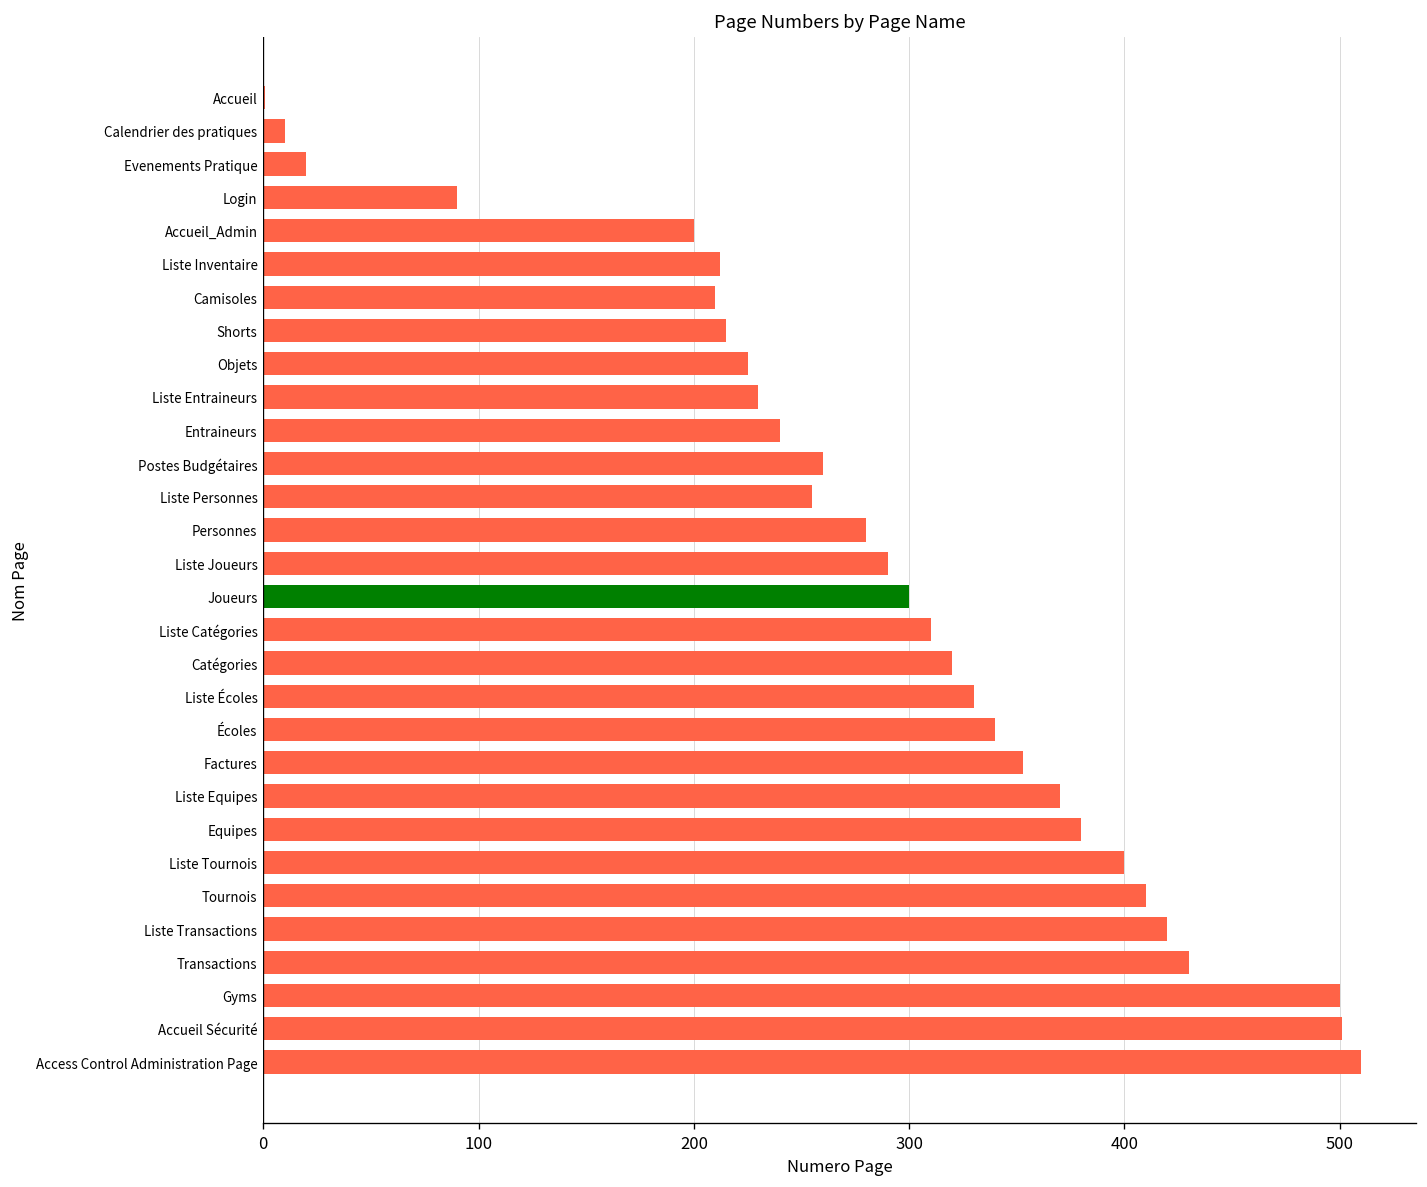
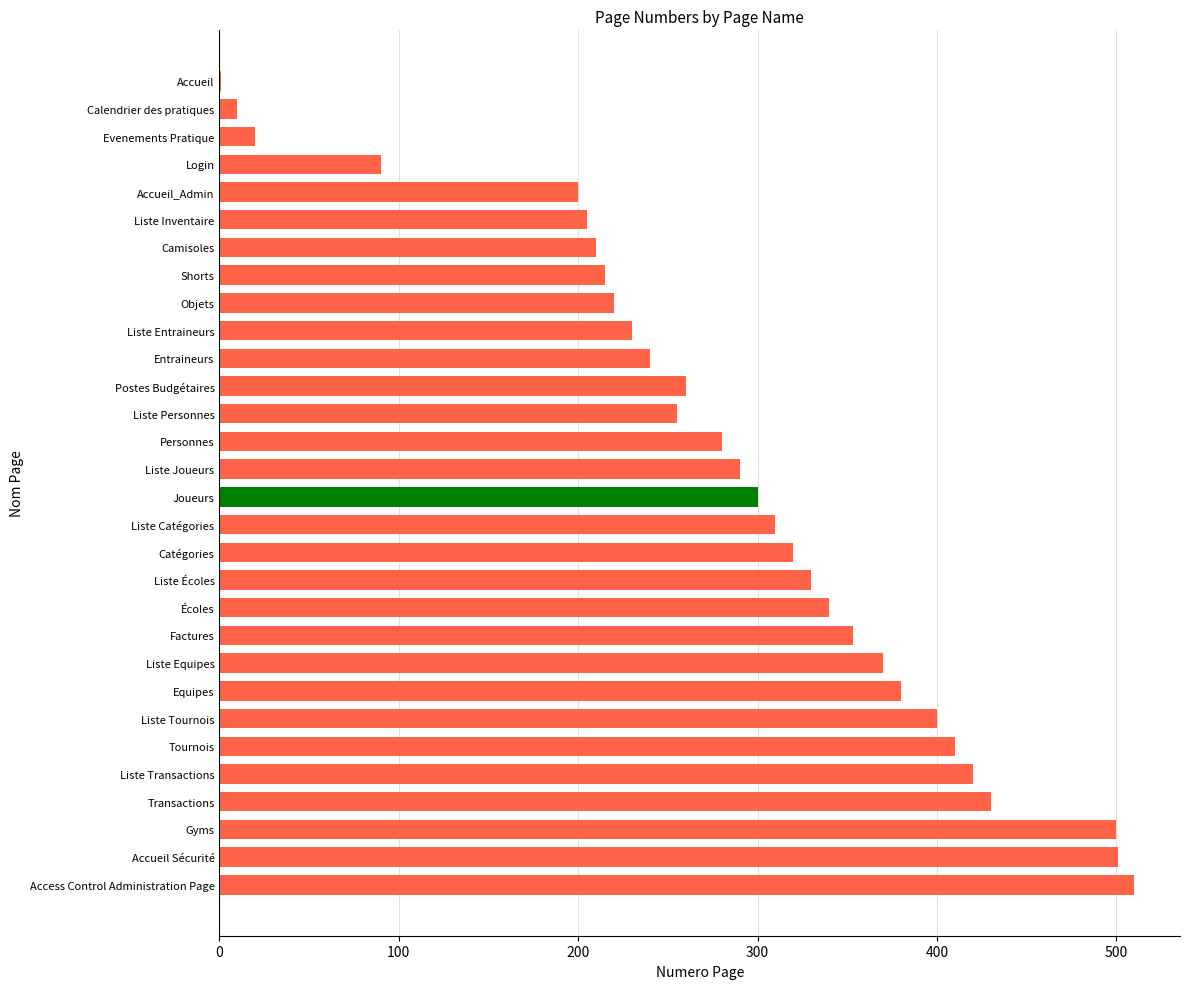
Liste Inventaire: 212 -> 205
Objets: 225 -> 220
